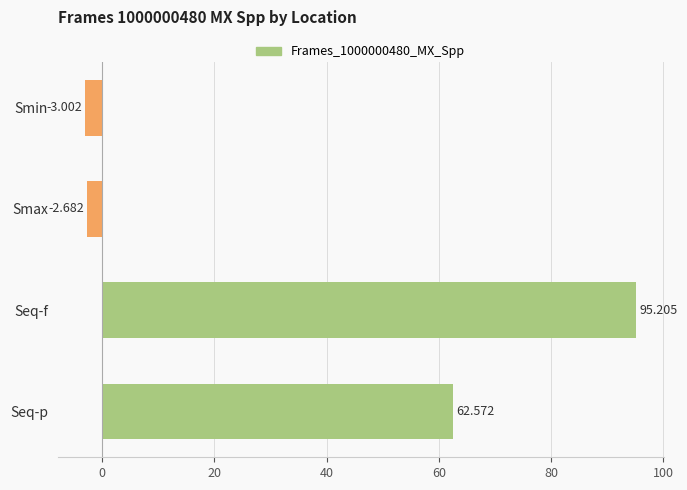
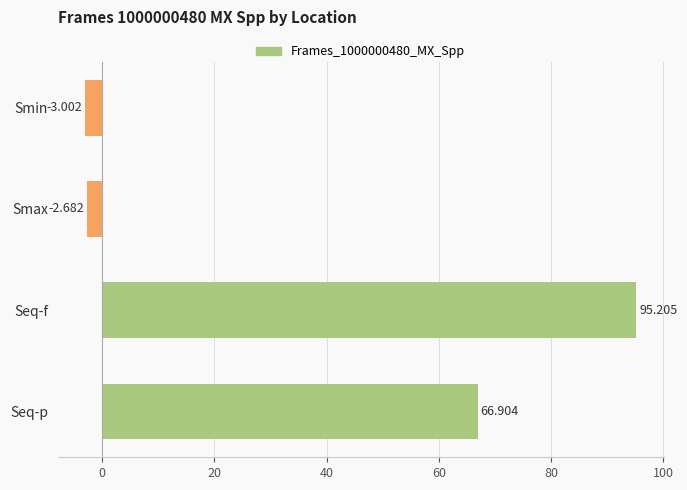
Seq-p: 62.572 -> 66.904
